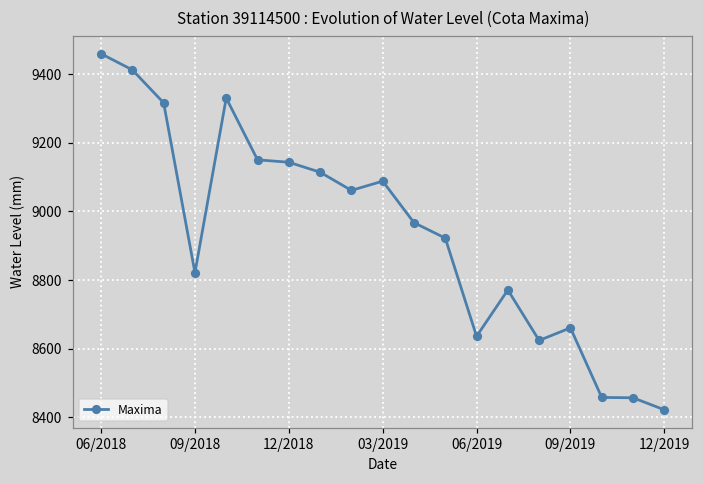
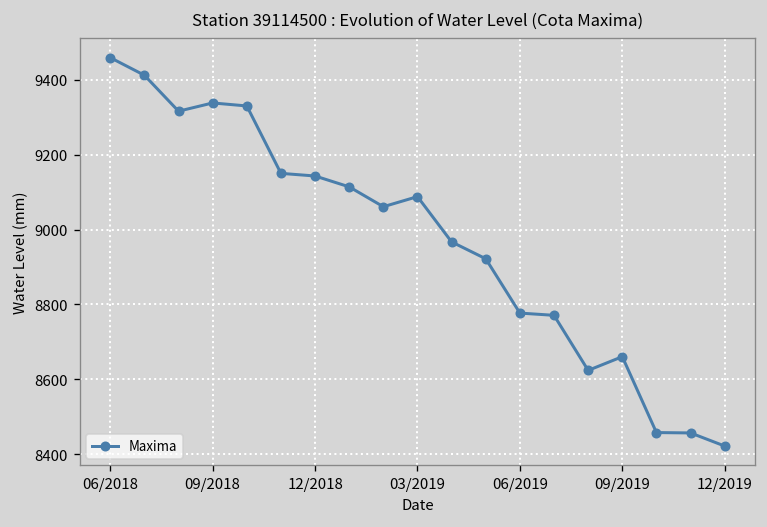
09/2018: 8820 -> 9340
06/2019: 8640 -> 8780
